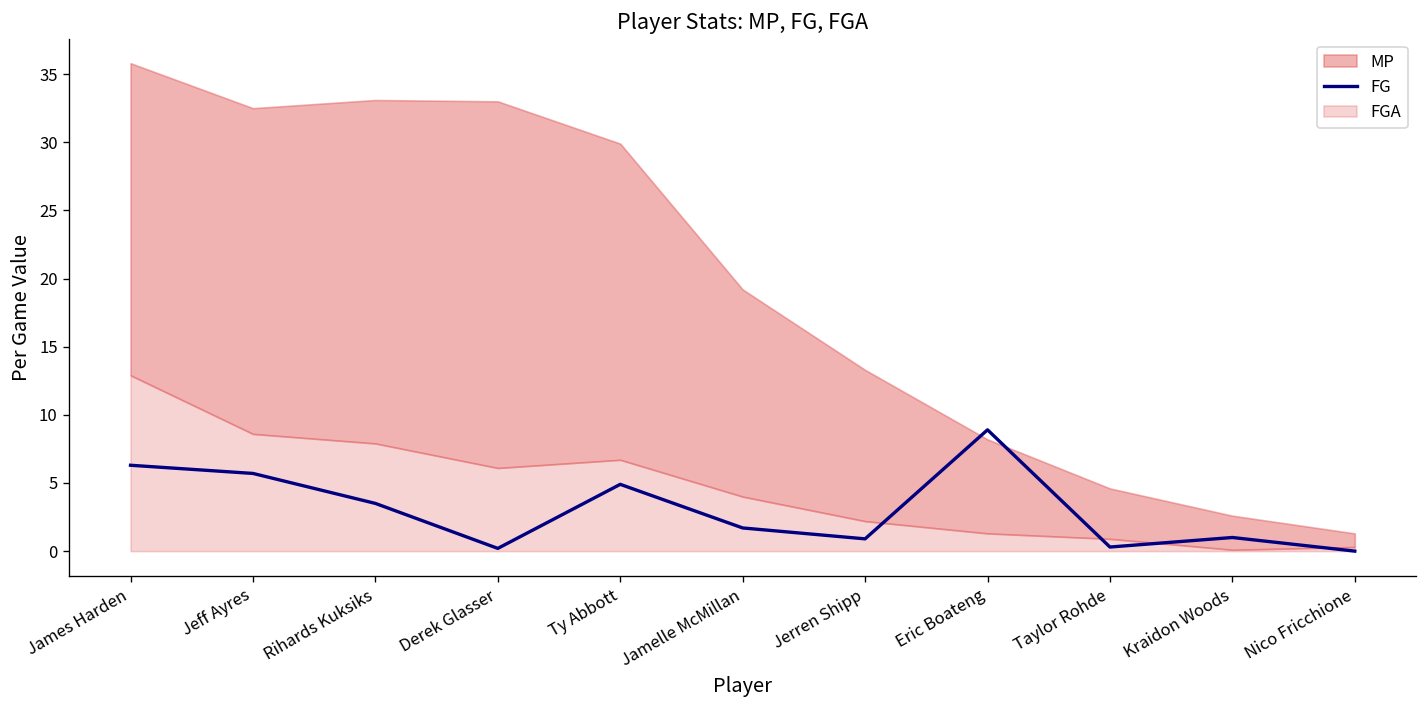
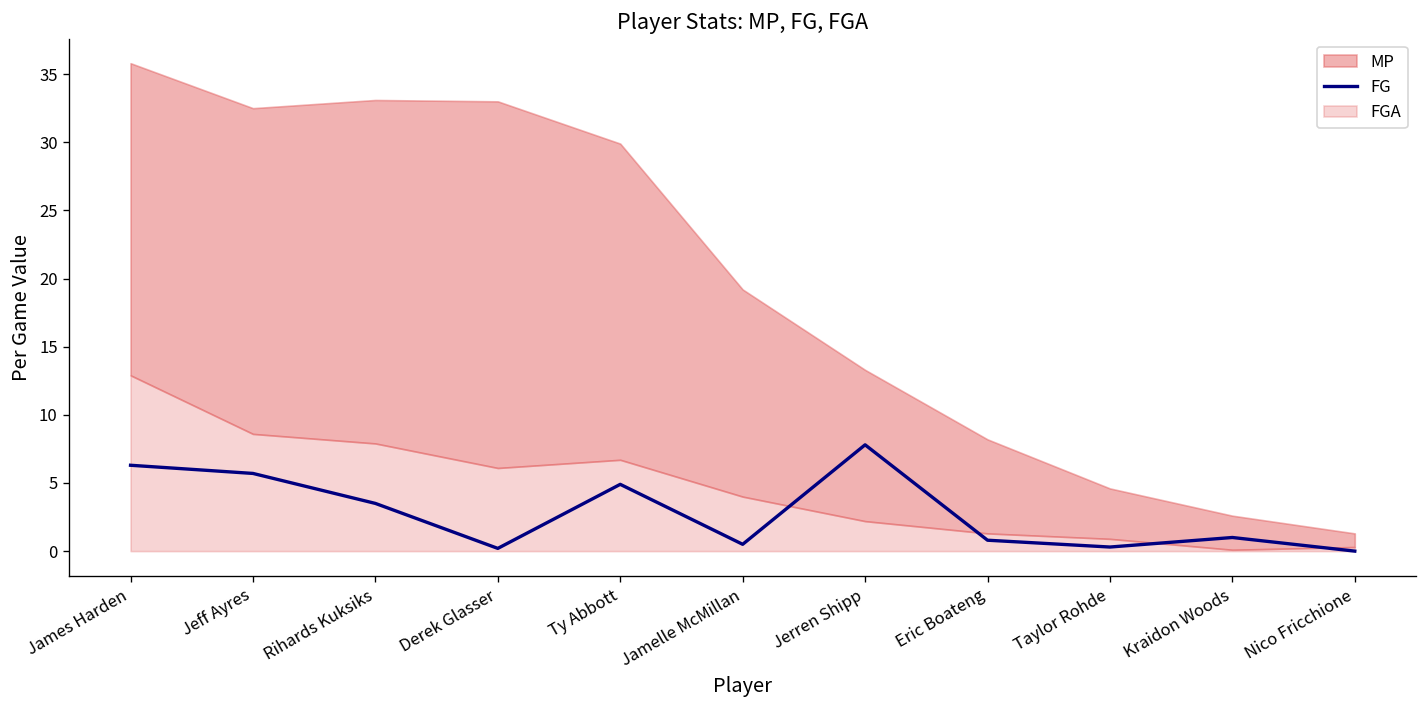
FG, Jamelle McMillan: 1.7 -> 0.5
FG, Jerren Shipp: 0.9 -> 7.8
FG, Eric Boateng: 8.9 -> 0.8
